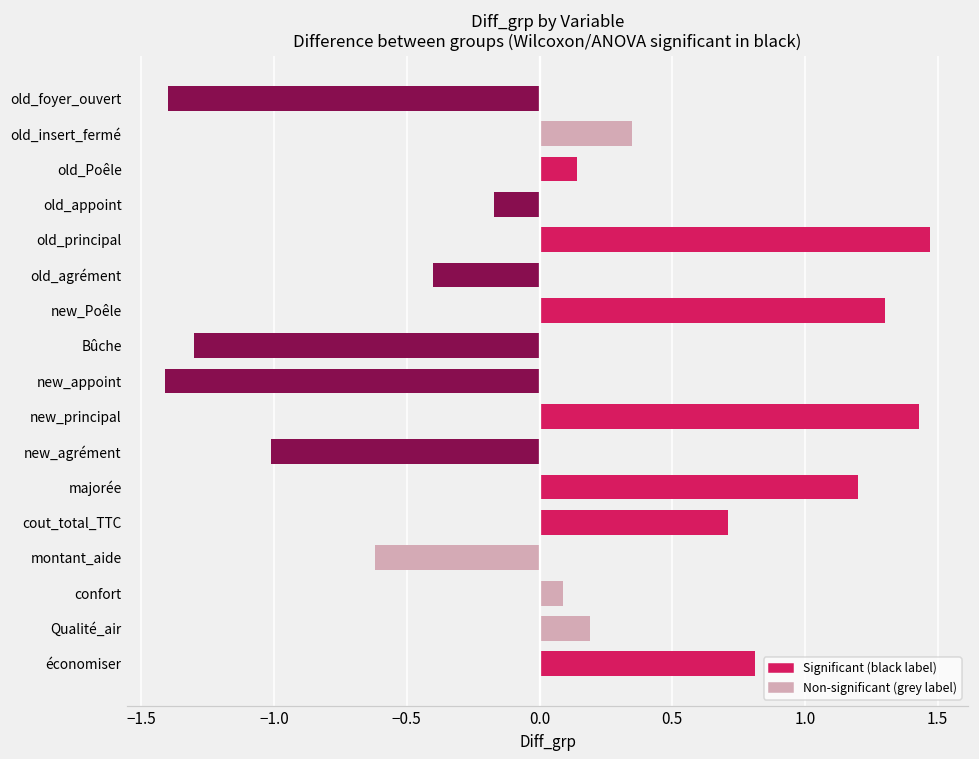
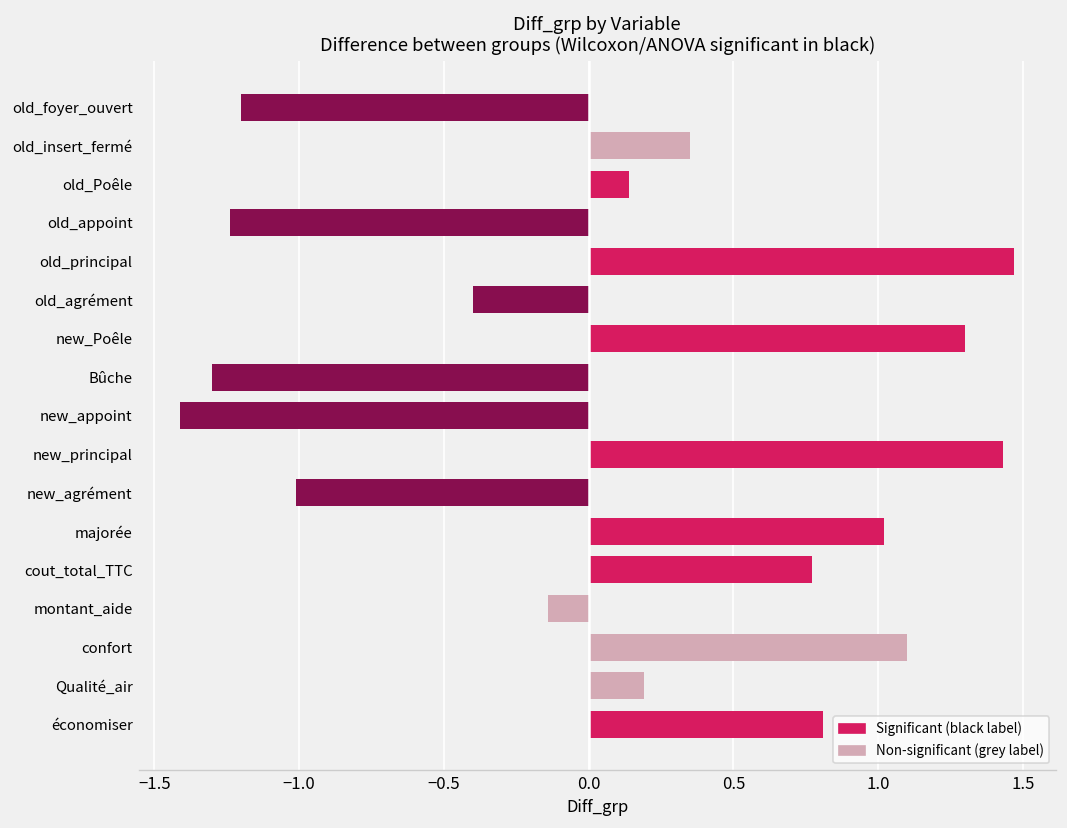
old_foyer_ouvert: -1.4 -> -1.2
old_appoint: -0.17 -> -1.24
majorée: 1.20 -> 1.02
cout_total_TTC: 0.71 -> 0.77
montant_aide: -0.62 -> -0.14
confort: 0.09 -> 1.10
